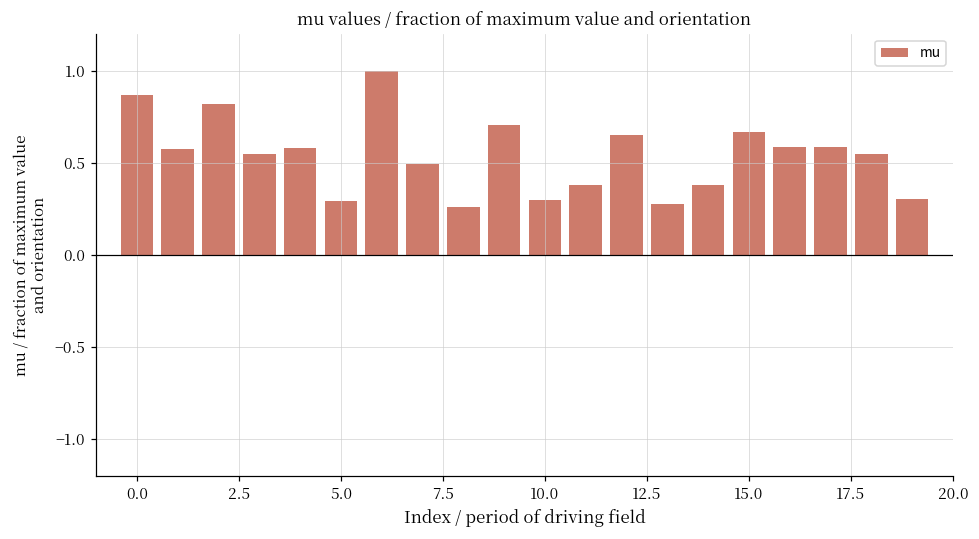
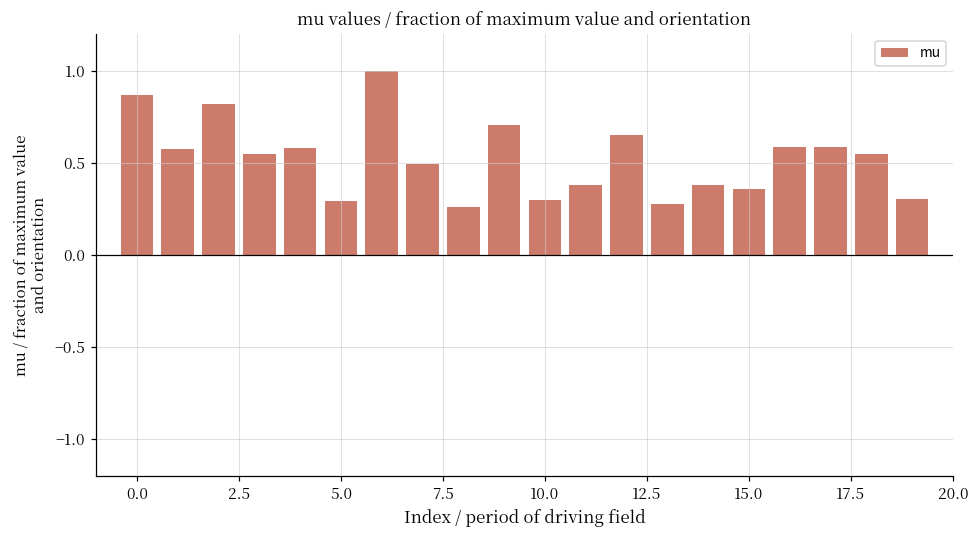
15.0: 0.67 -> 0.36
